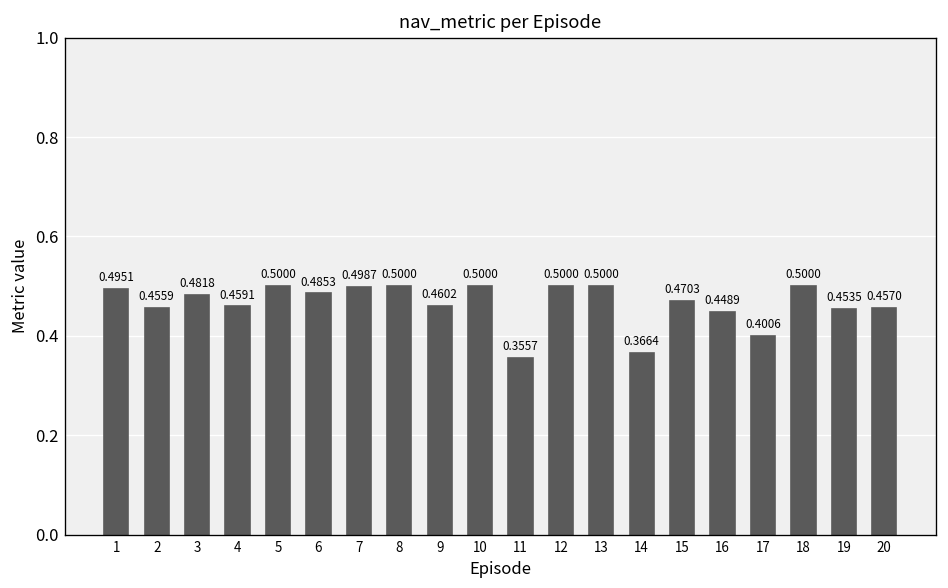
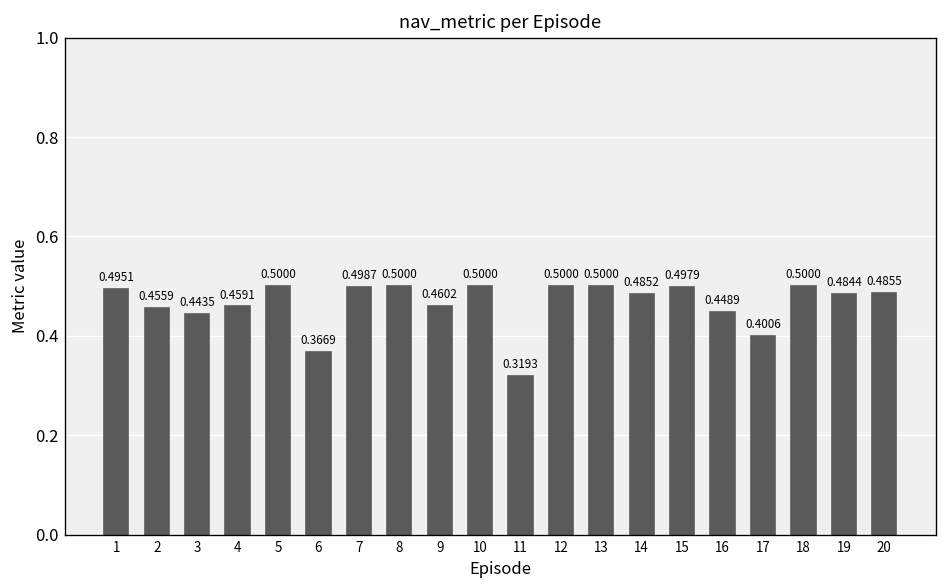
3: 0.4818 -> 0.4435
6: 0.4853 -> 0.3669
11: 0.3557 -> 0.3193
14: 0.3664 -> 0.4852
15: 0.4703 -> 0.4979
19: 0.4535 -> 0.4844
20: 0.4570 -> 0.4855
